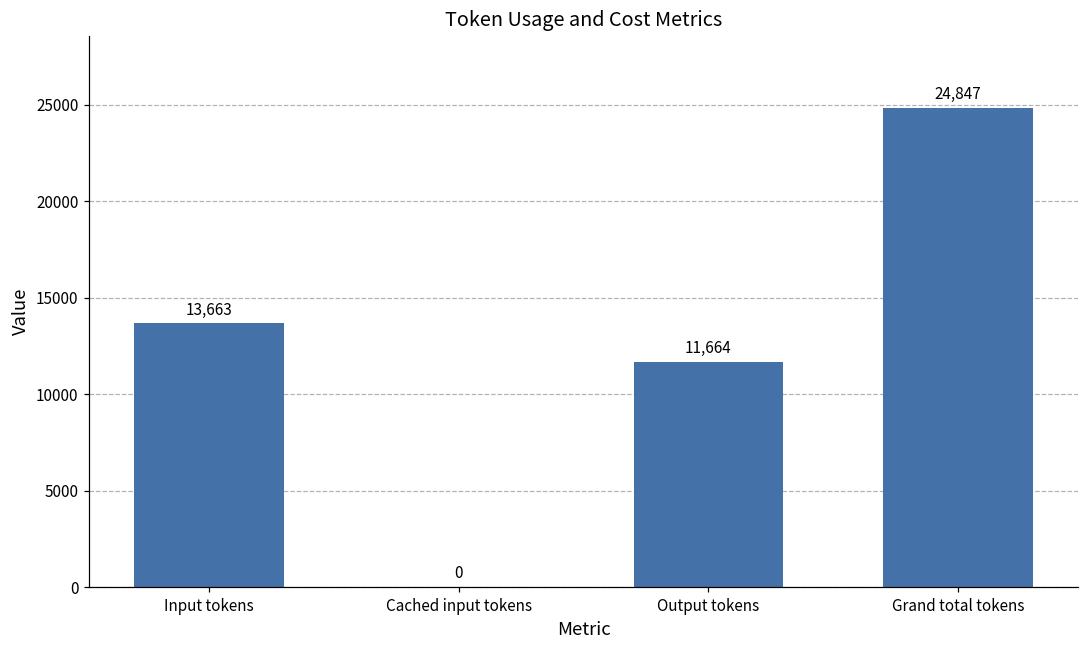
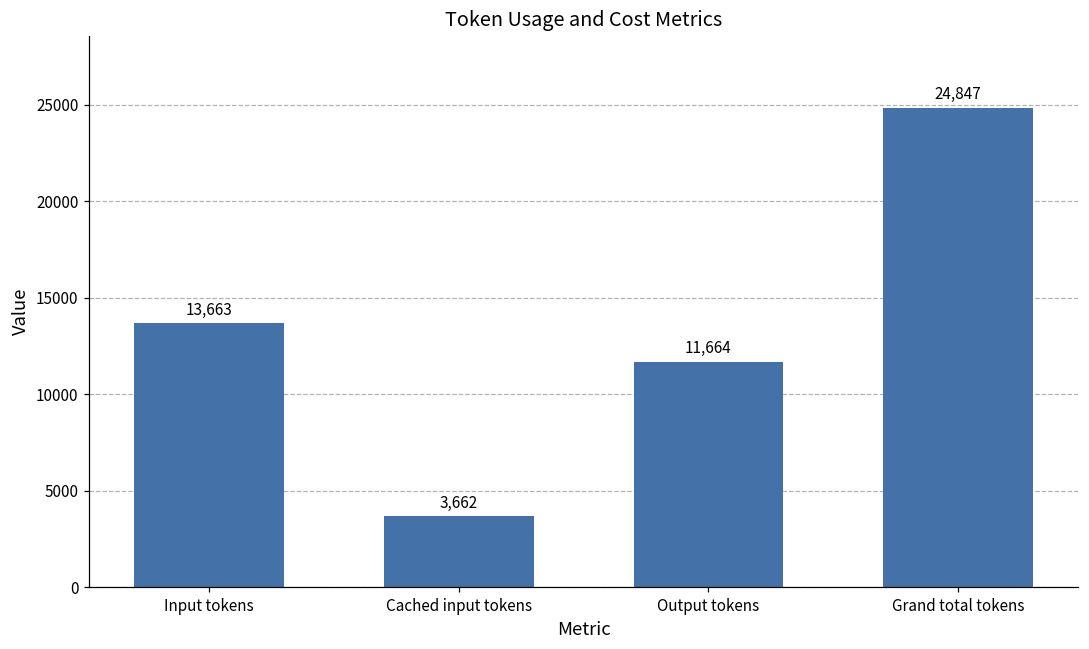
Cached input tokens: 0 -> 3,662
